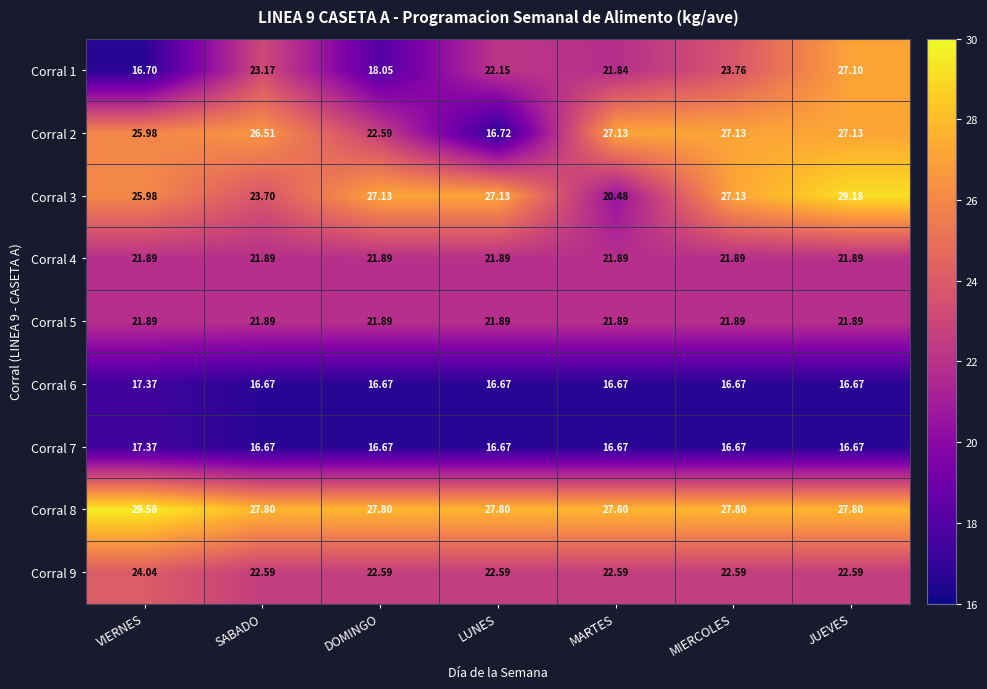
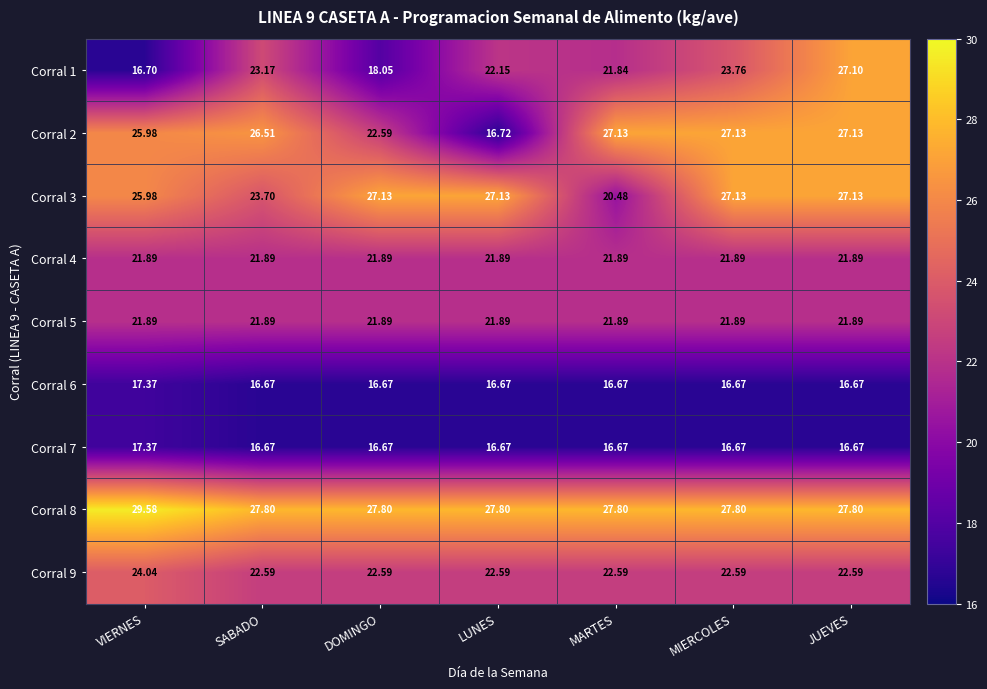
Corral 3, JUEVES: 29.18 -> 27.13
